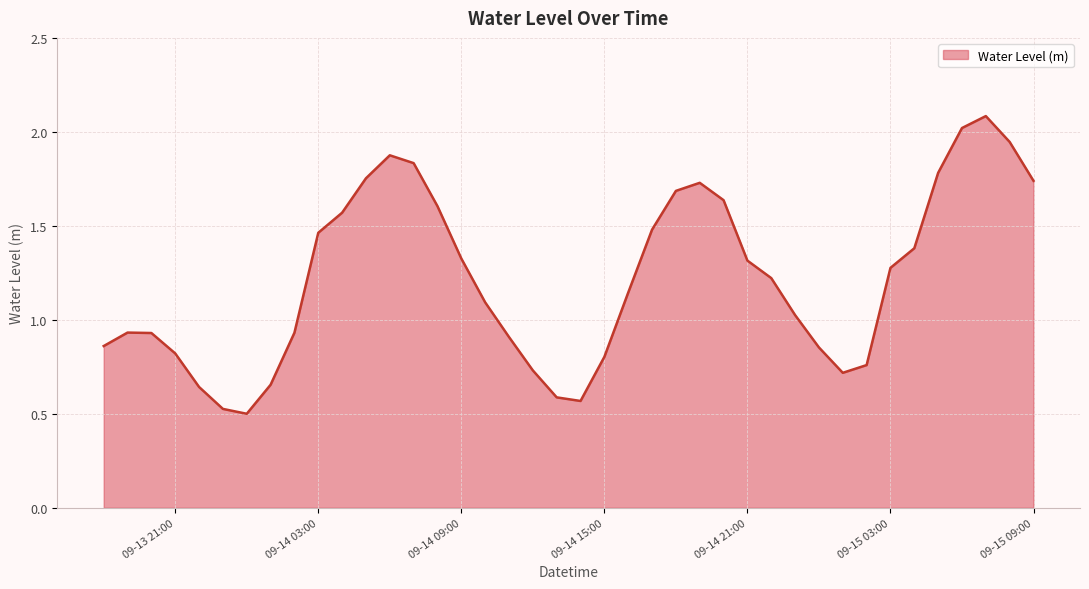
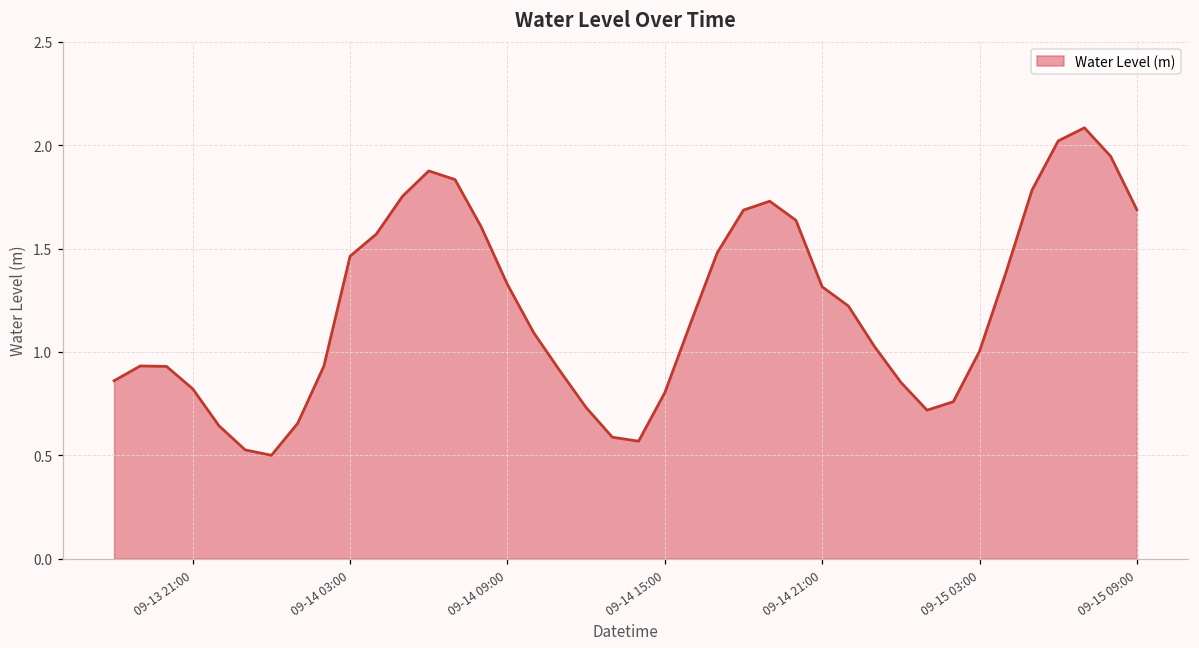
09-15 03:00: 1.28 -> 1.00
09-15 09:00: 1.74 -> 1.69
